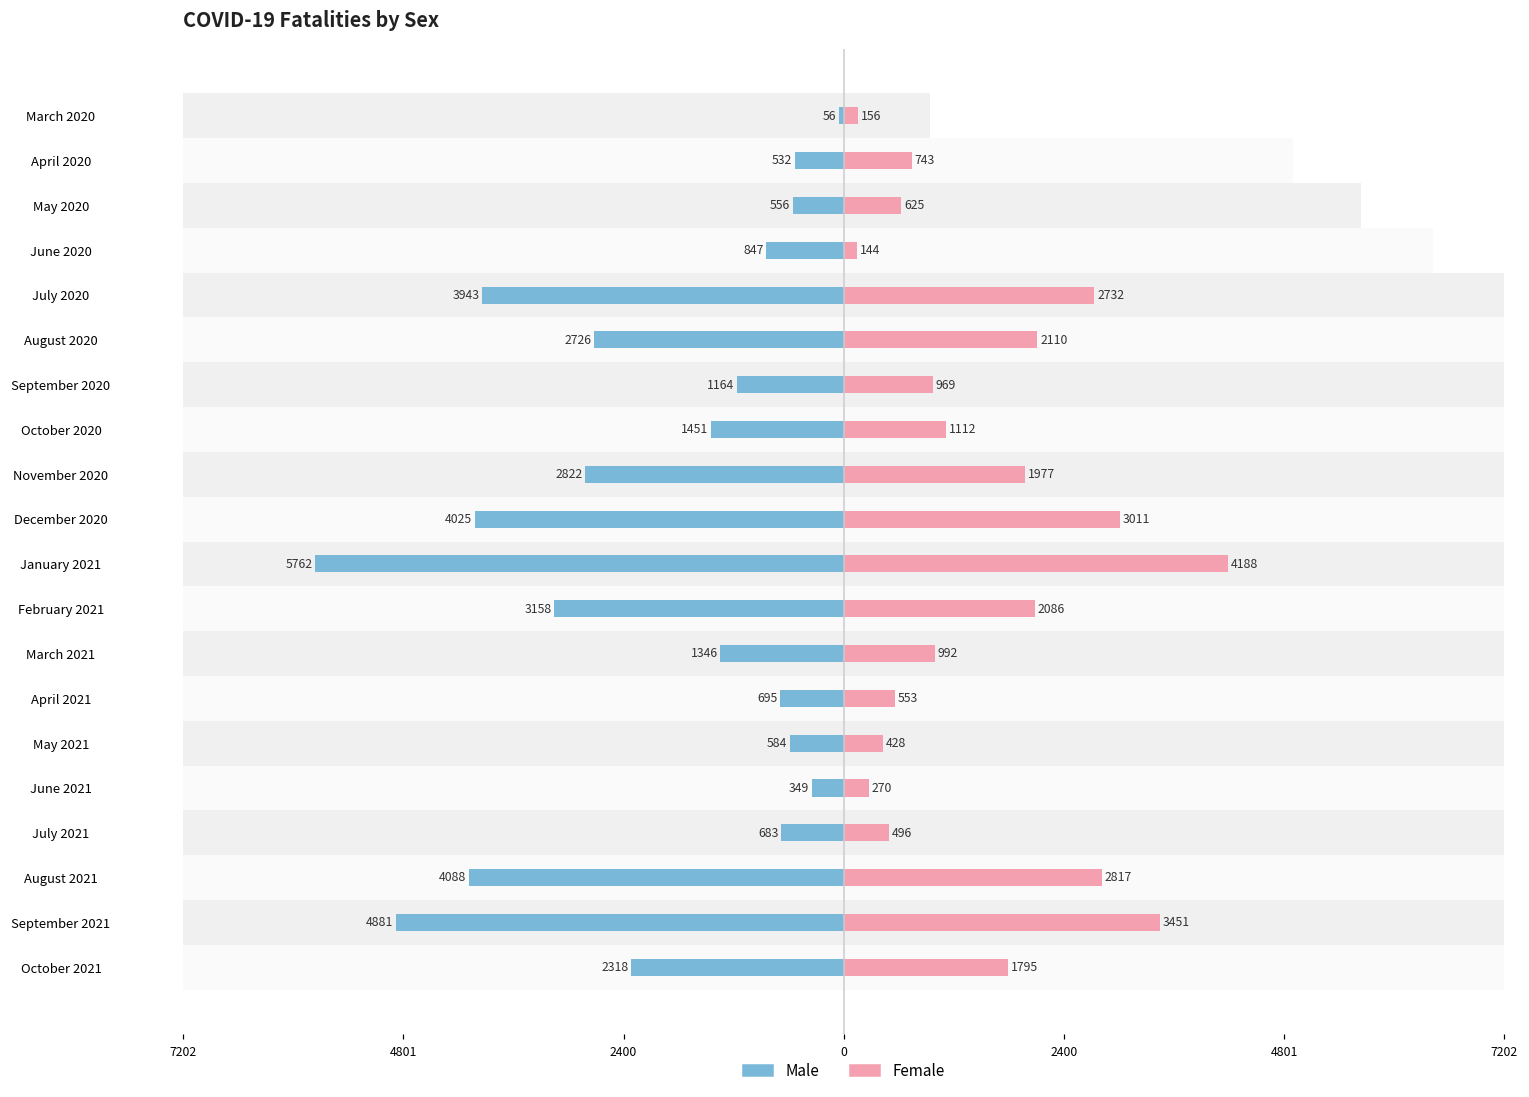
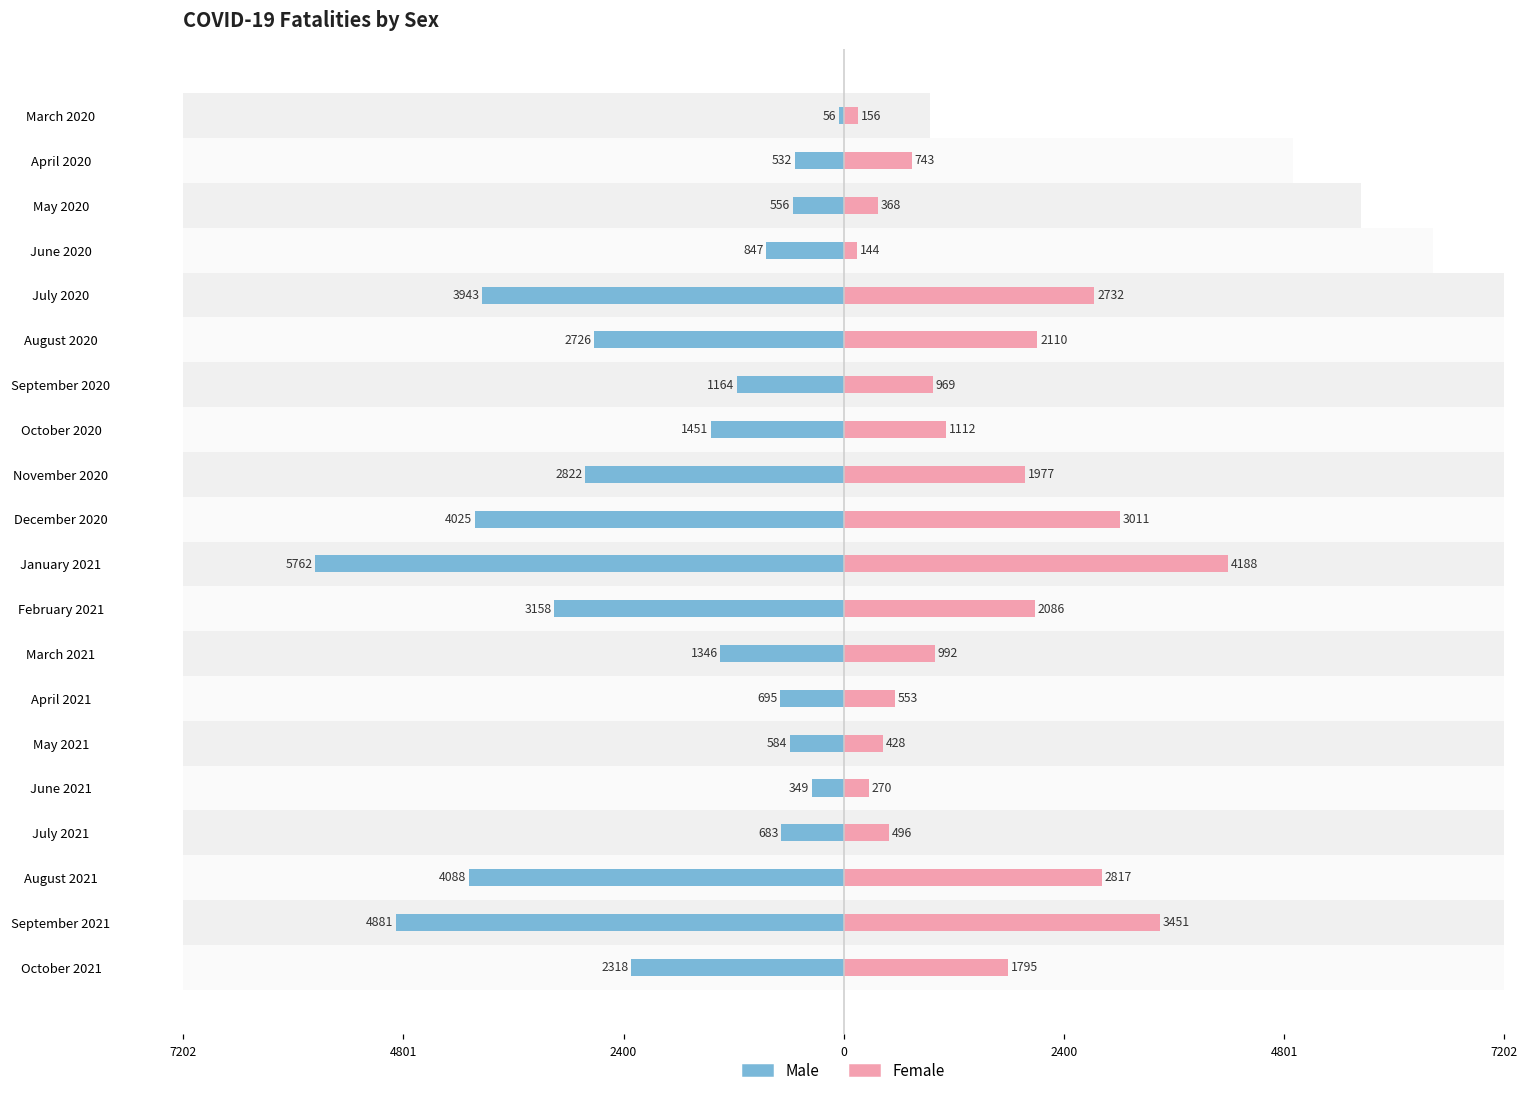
Female, May 2020: 625 -> 368
